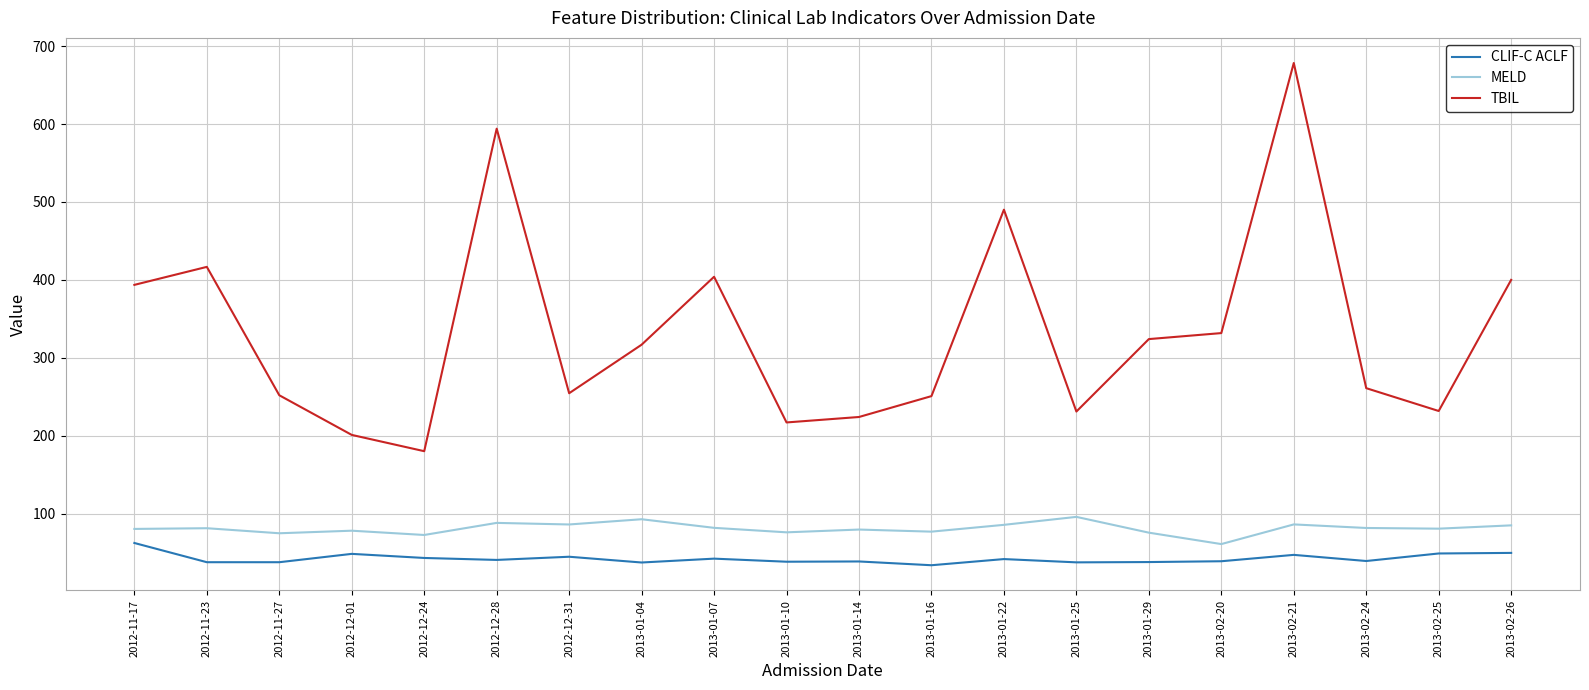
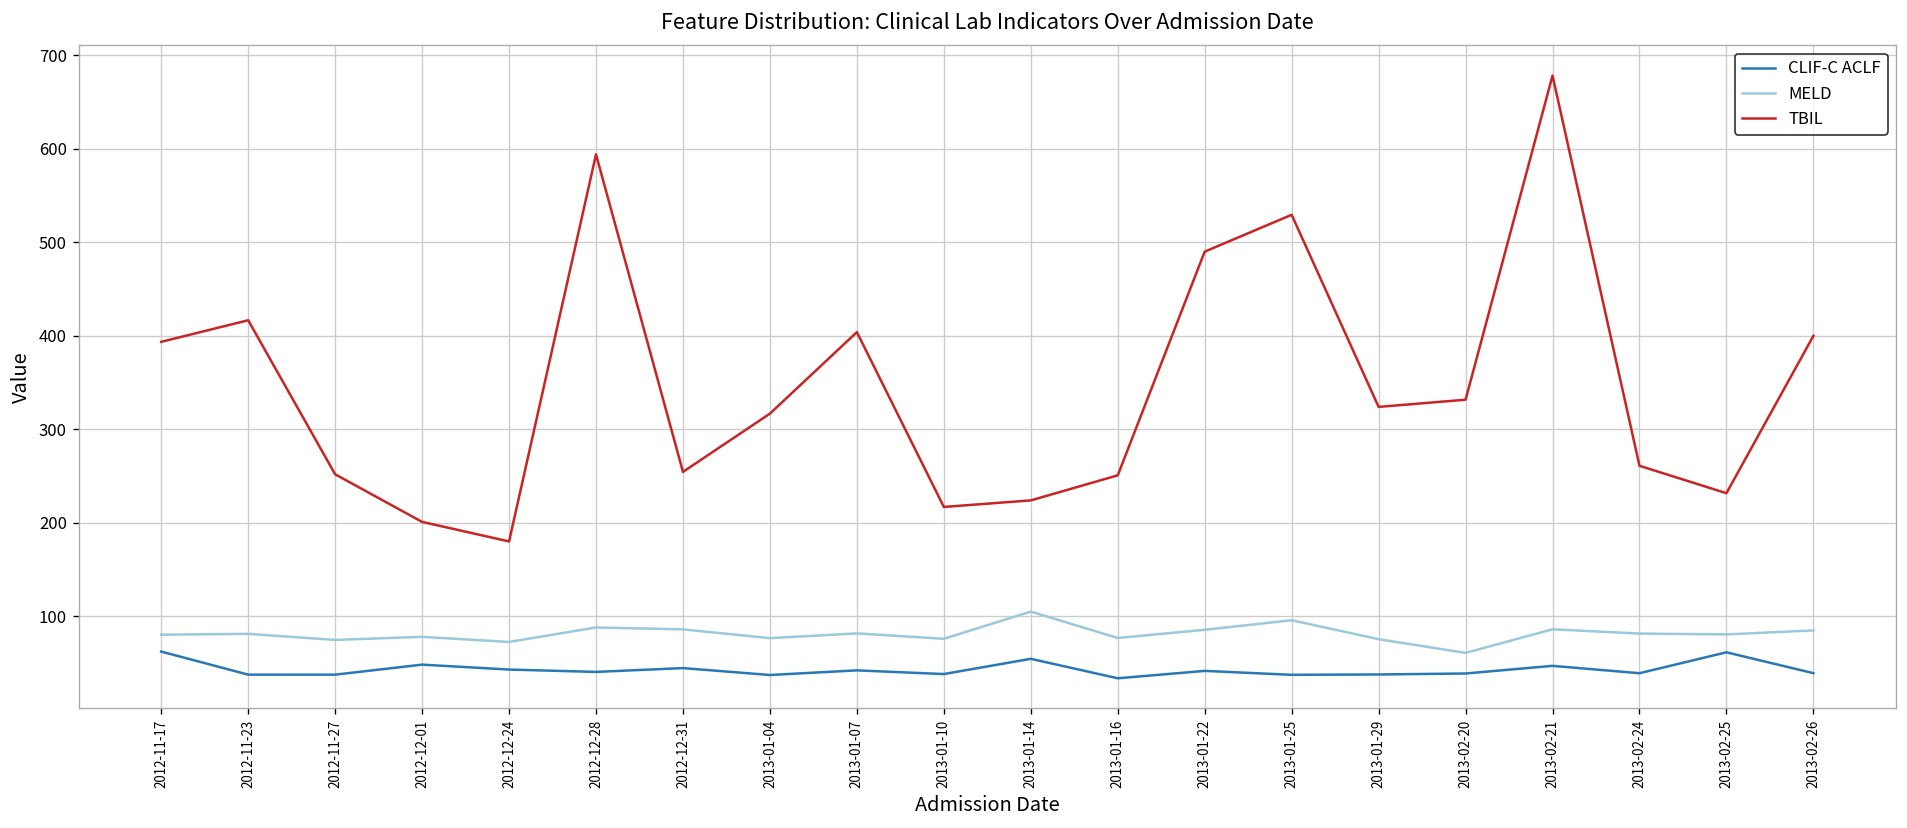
MELD, 2013-01-04: 90 -> 80
CLIF-C ACLF, 2013-01-14: 40 -> 50
MELD, 2013-01-14: 80 -> 110
TBIL, 2013-01-25: 230 -> 530
CLIF-C ACLF, 2013-02-25: 50 -> 60
CLIF-C ACLF, 2013-02-26: 50 -> 40
